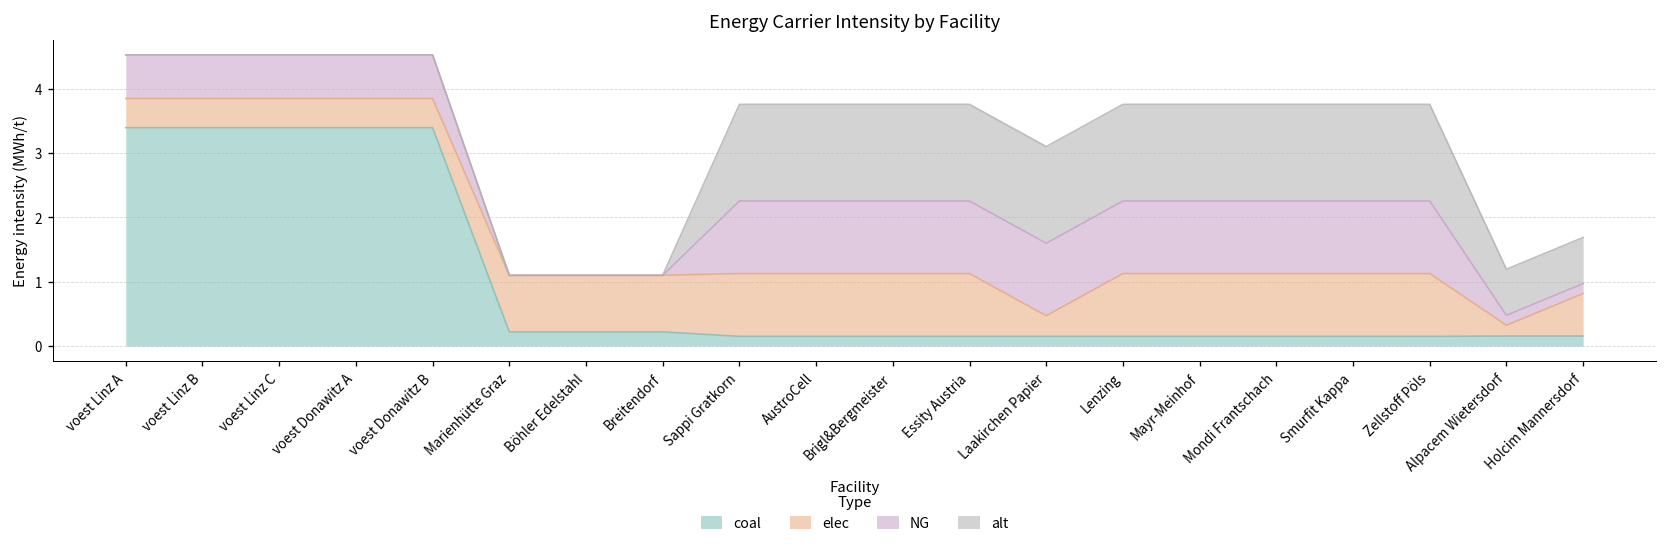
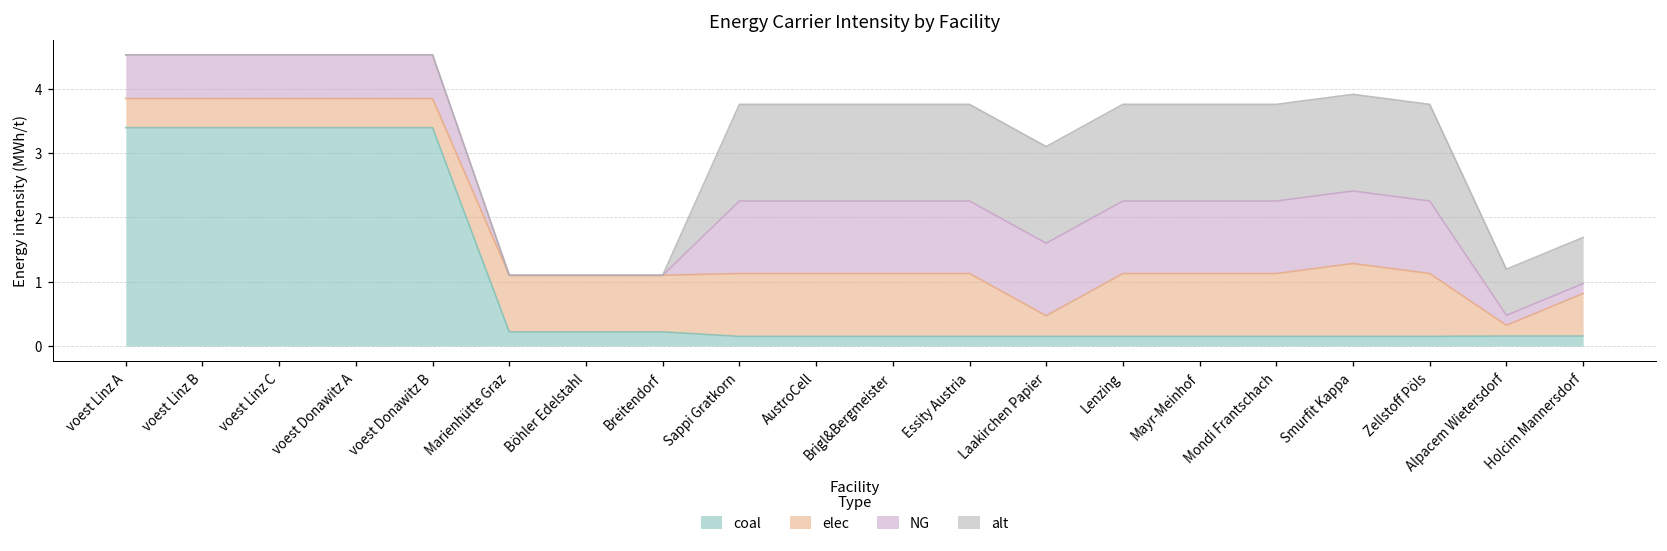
elec, Smurfit Kappa: 1.0 -> 1.1
